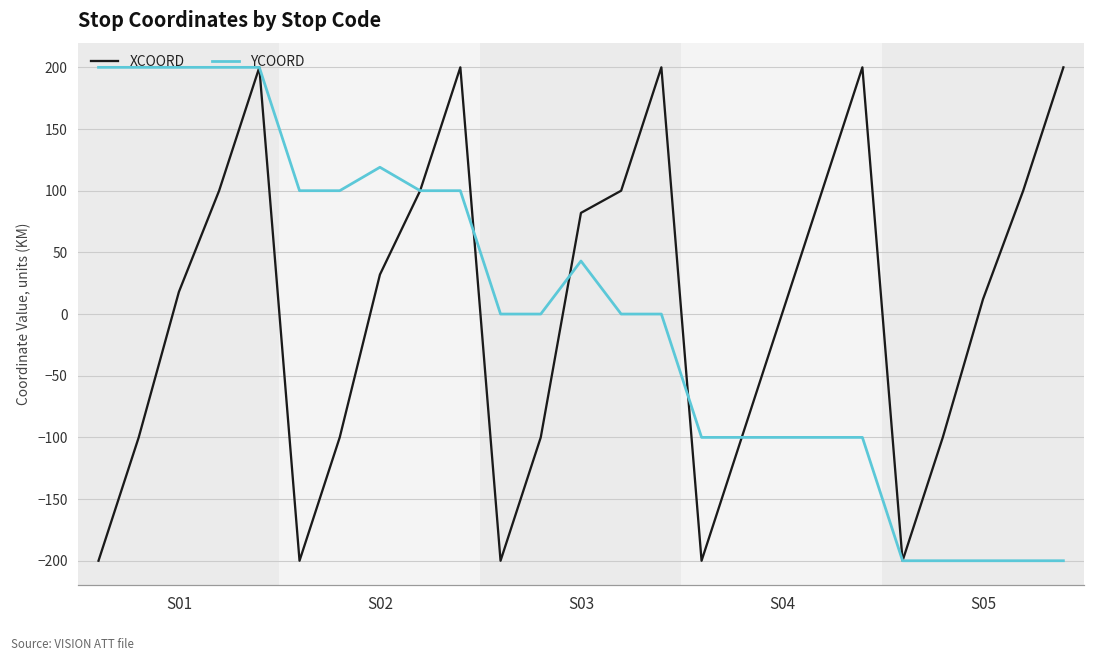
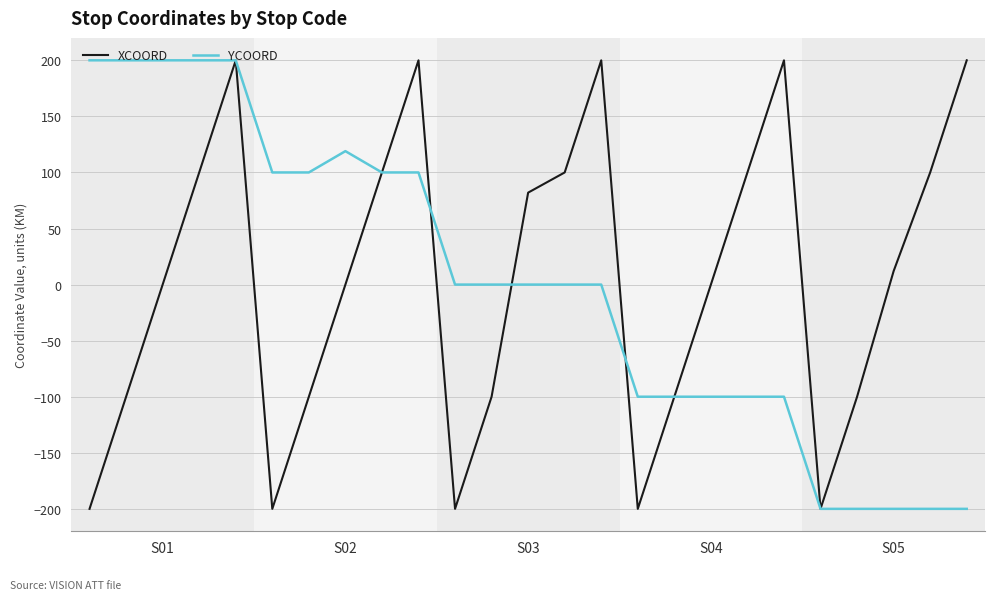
XCOORD, S01: 18 -> 0
XCOORD, S02: 32 -> 0
YCOORD, S03: 43 -> 0
